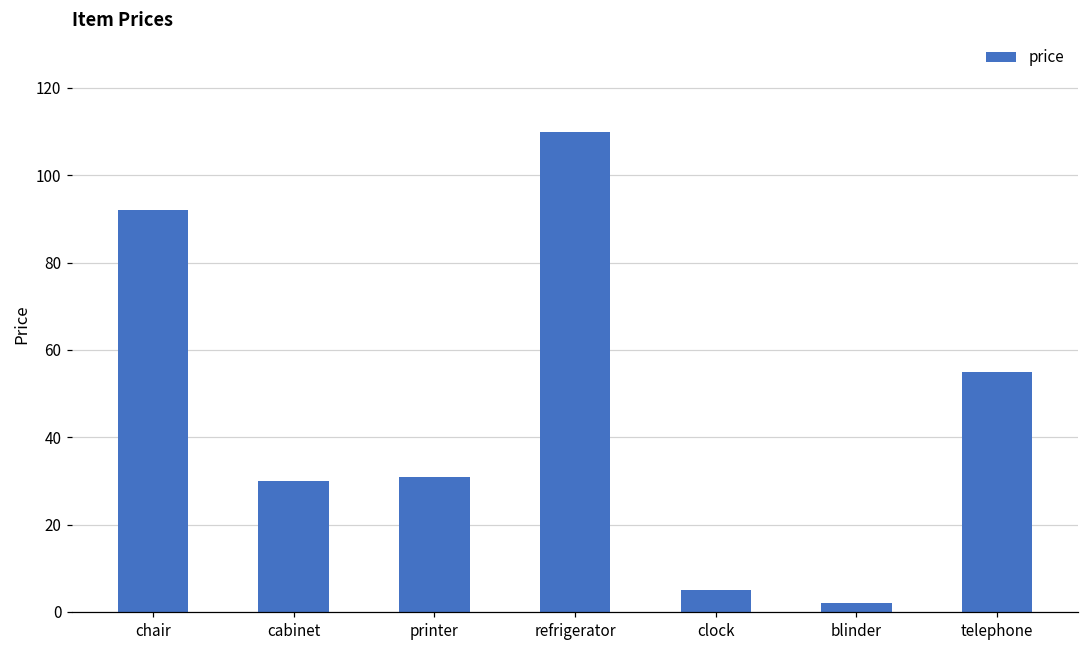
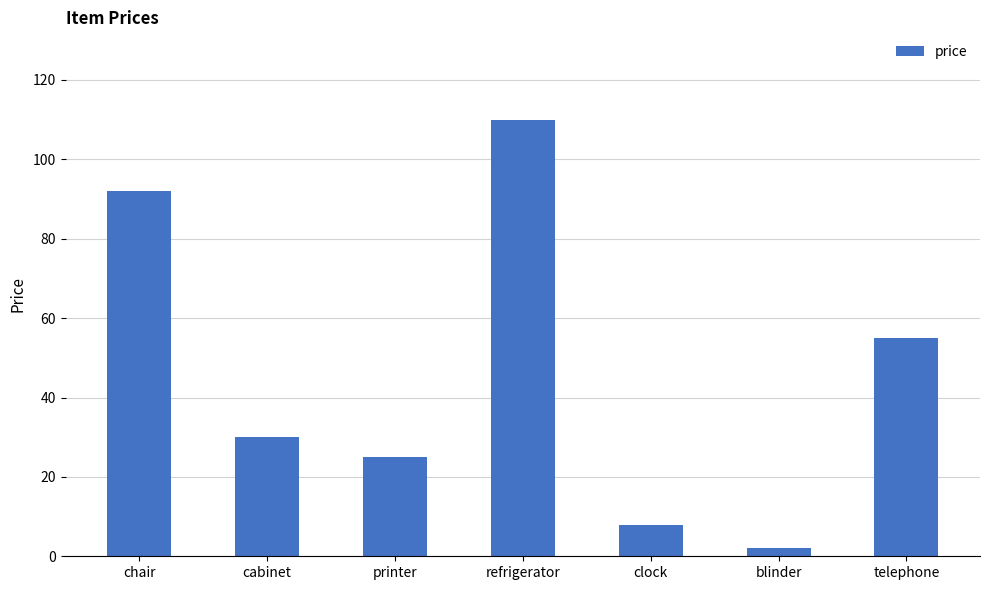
printer: 31 -> 25
clock: 5 -> 8
